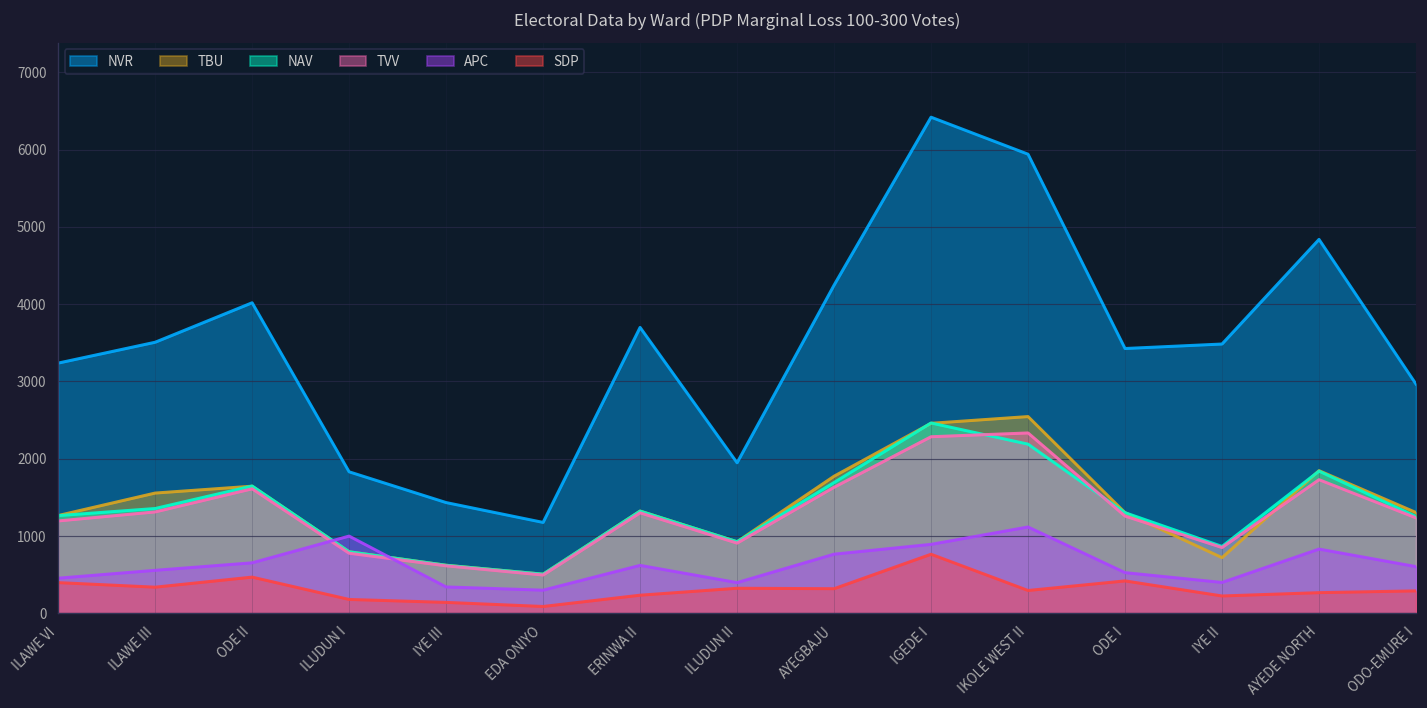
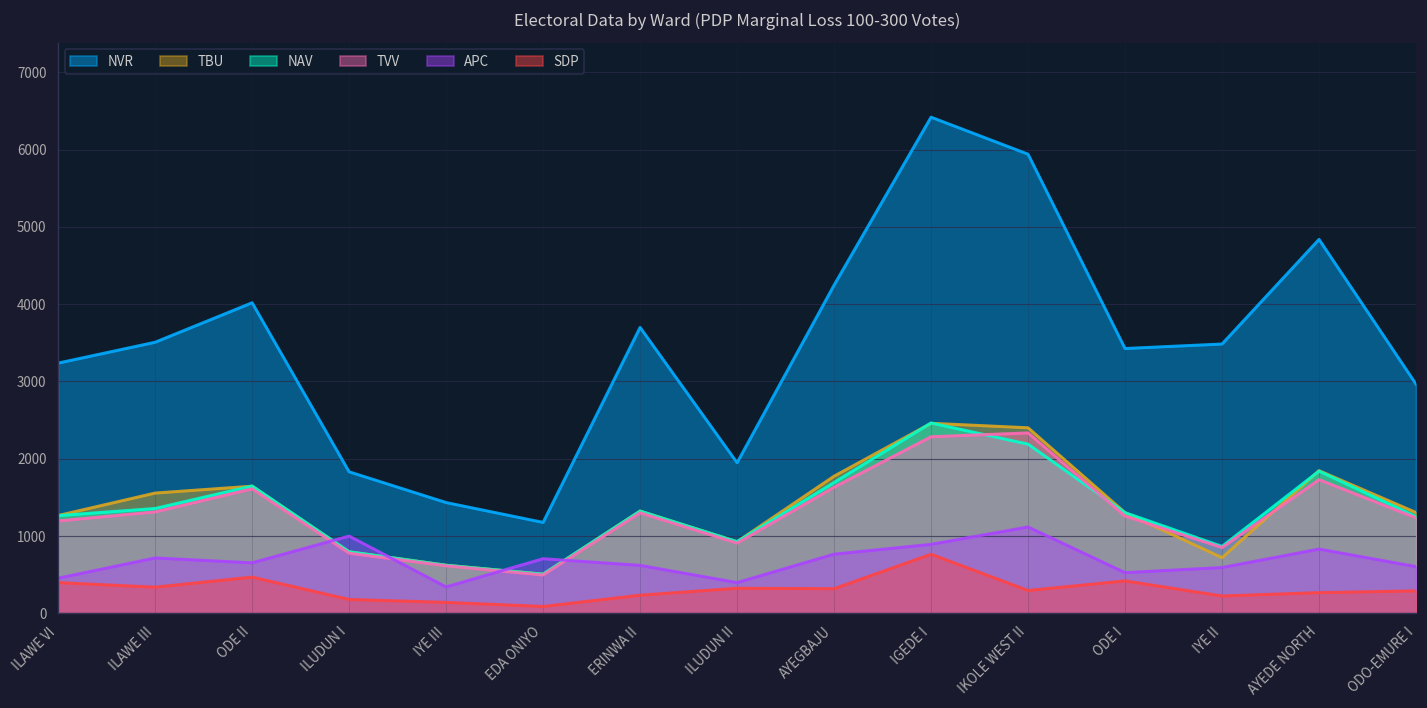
APC, ILAWE III: 600 -> 700
APC, EDA ONIYO: 300 -> 700
TBU, IKOLE WEST II: 2500 -> 2400
APC, IYE II: 400 -> 600
